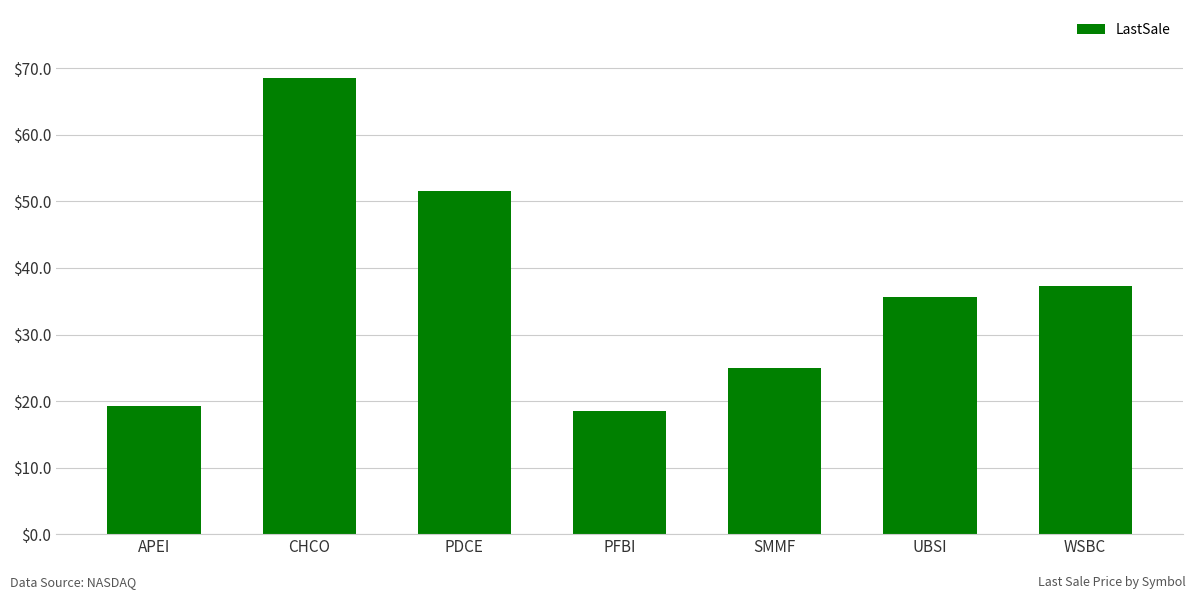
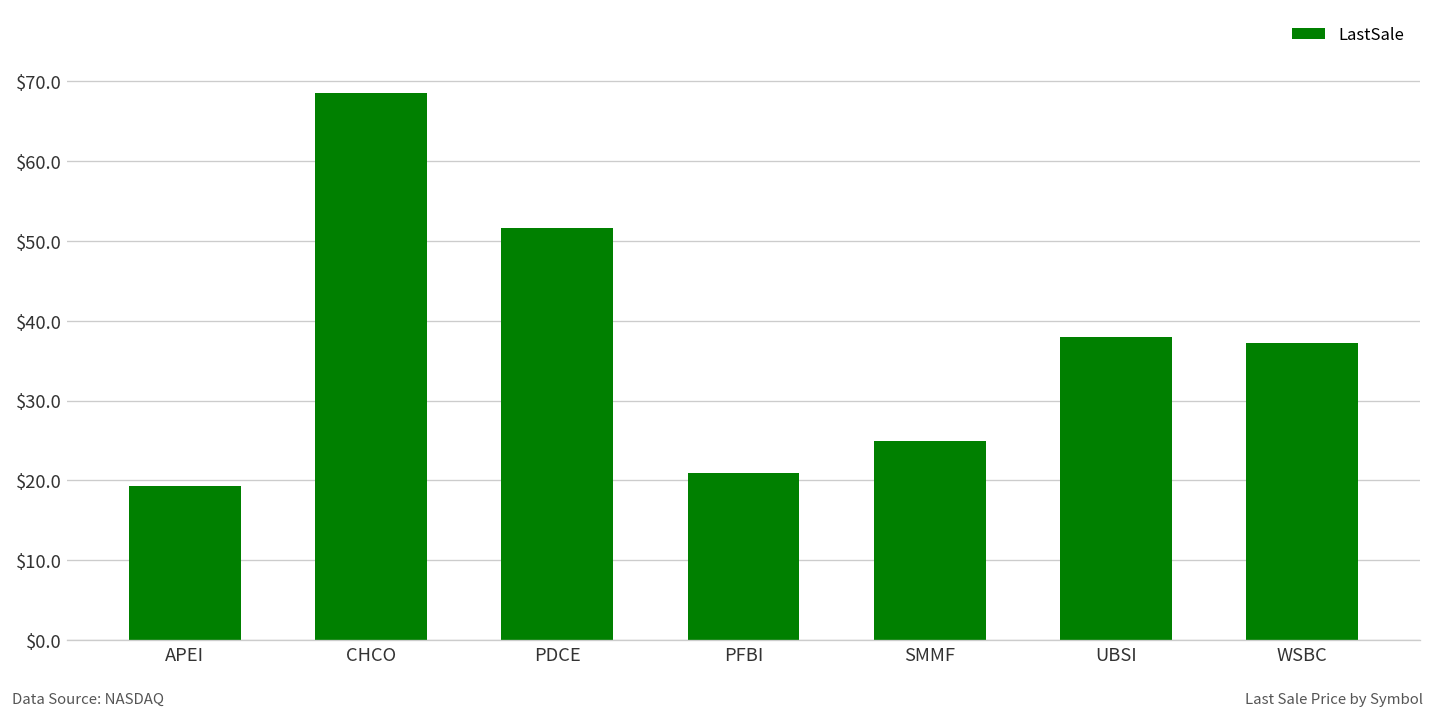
PFBI: $19 -> $21
UBSI: $36 -> $38
